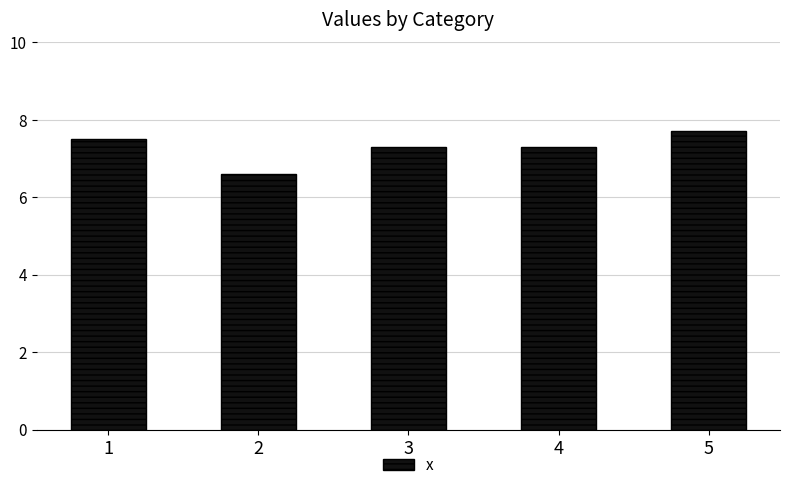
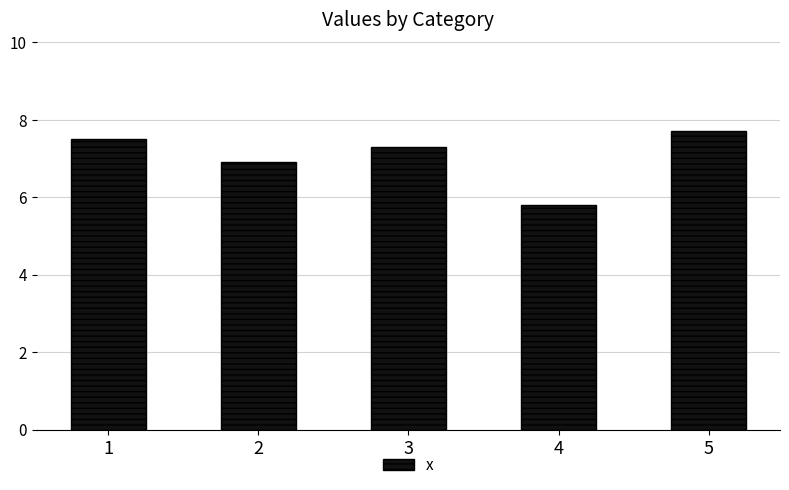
2: 6.6 -> 6.9
4: 7.3 -> 5.8
